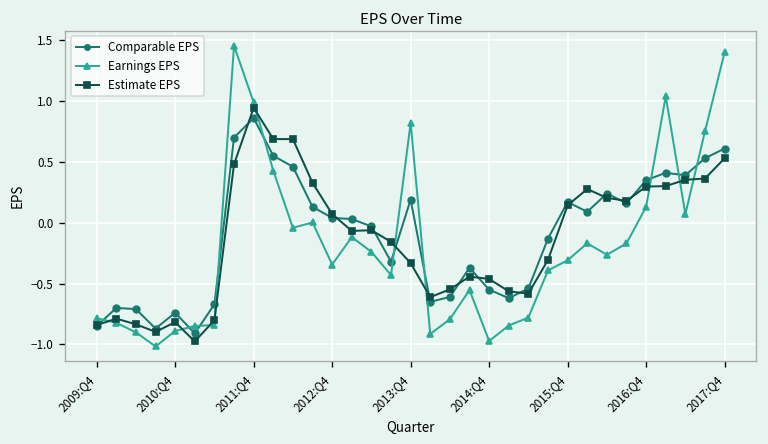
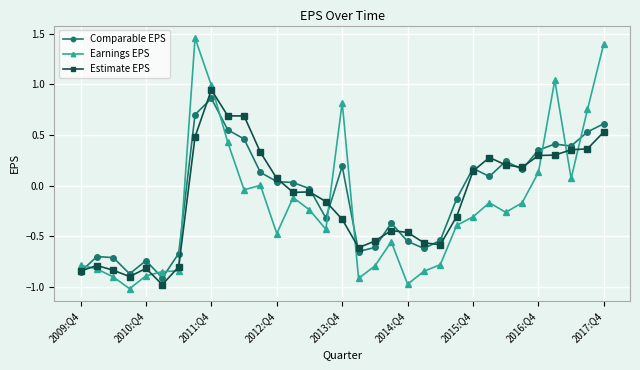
Earnings EPS, 2012:Q4: -0.34 -> -0.47
